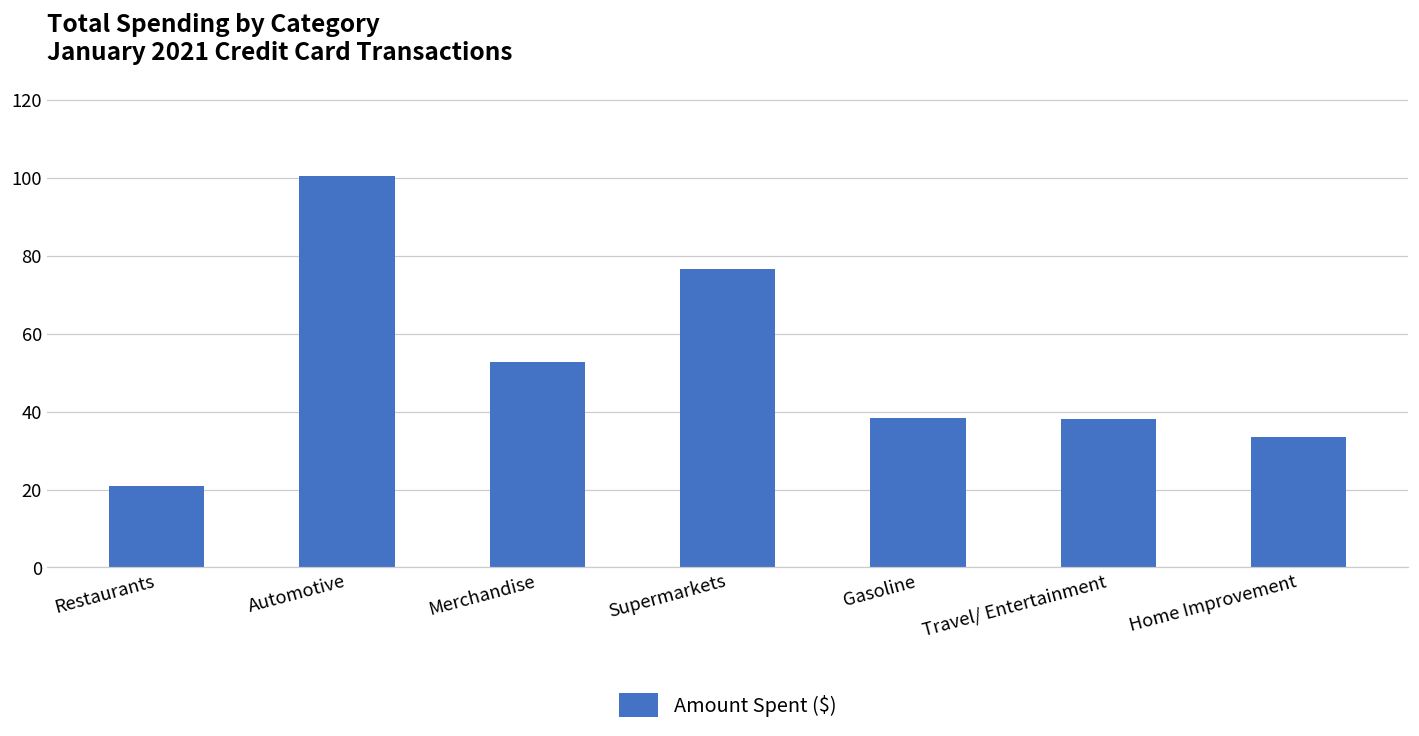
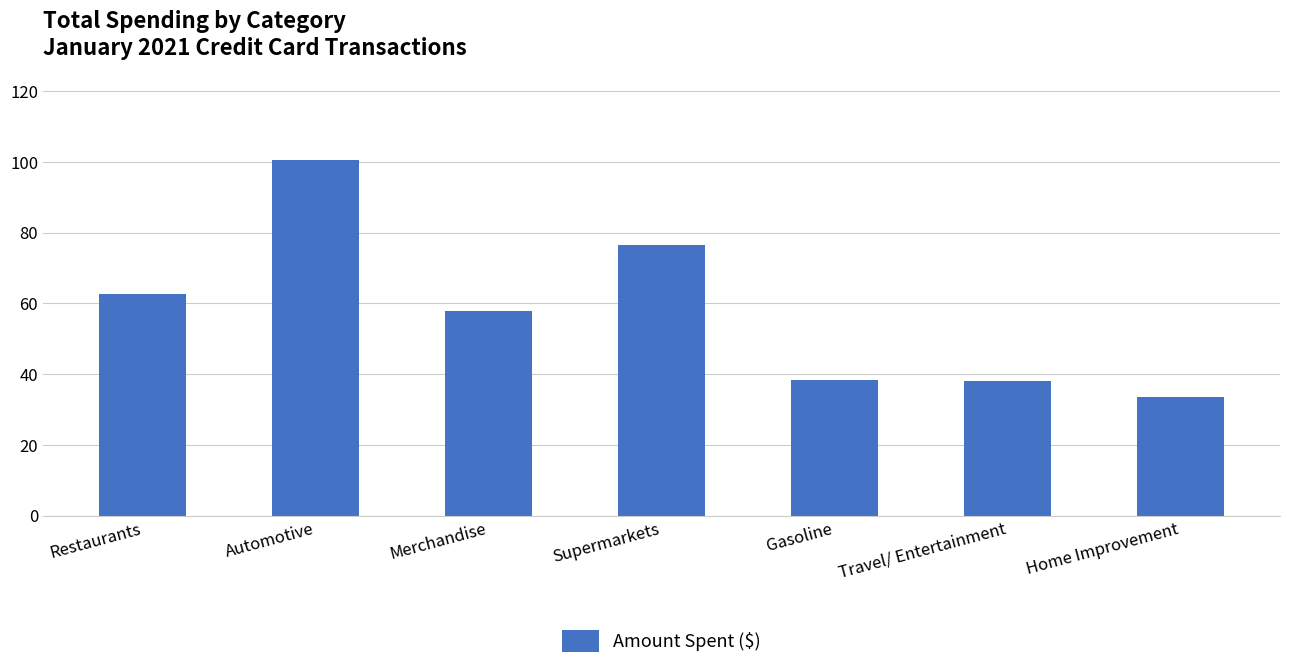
Restaurants: 21 -> 63
Merchandise: 53 -> 58
